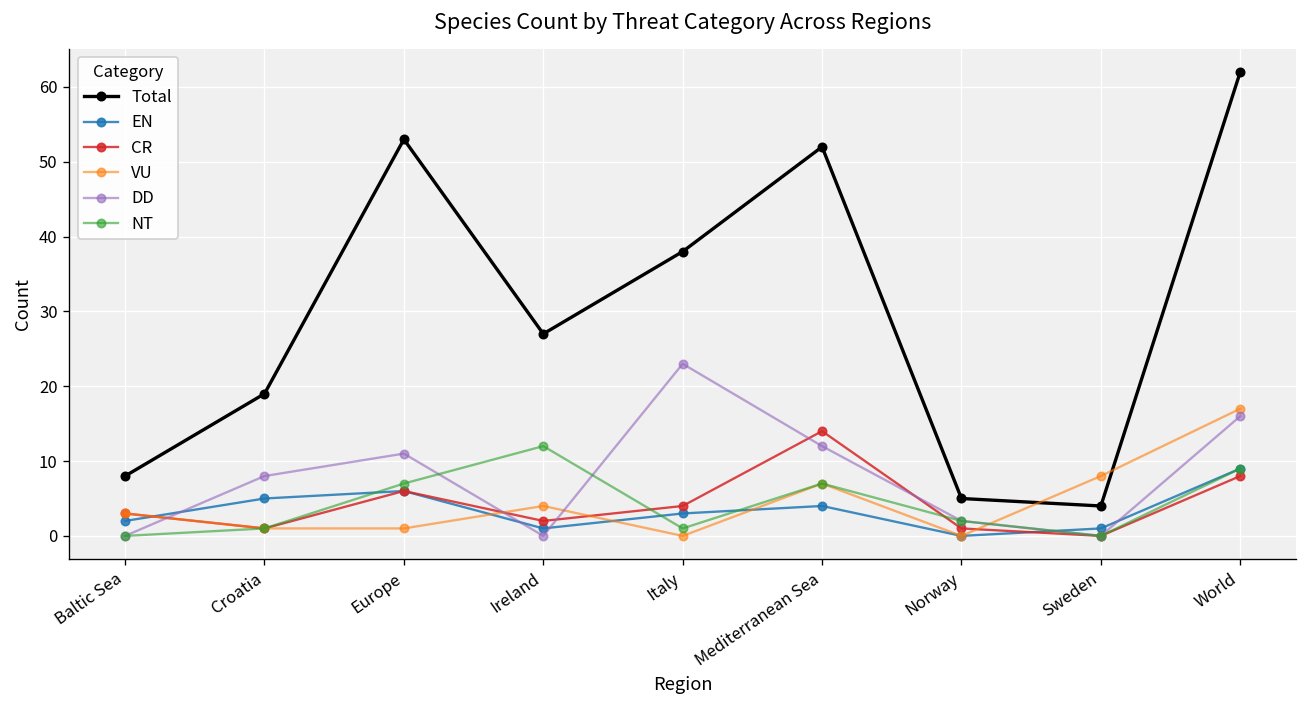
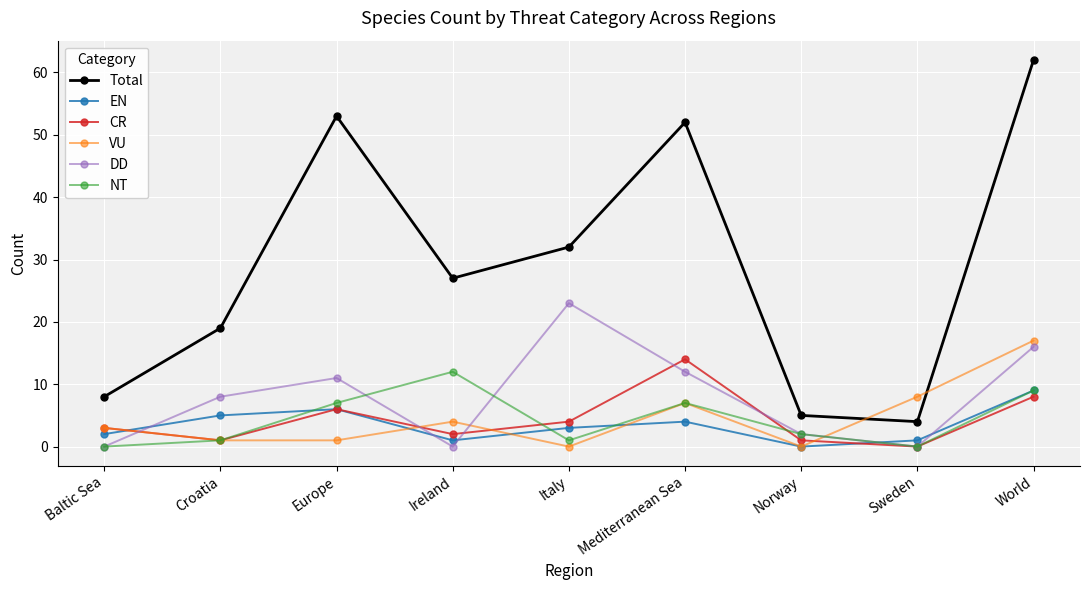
Total, Italy: 38 -> 32
